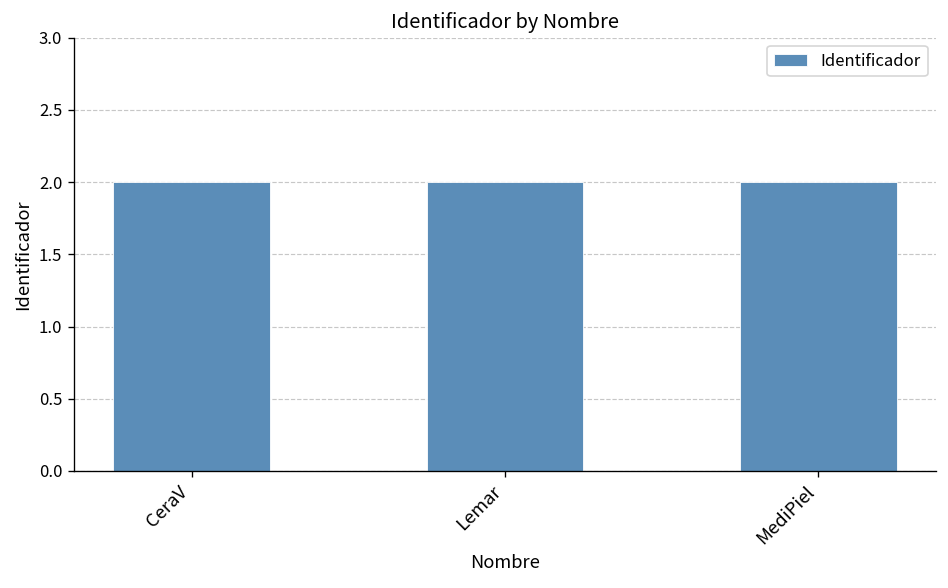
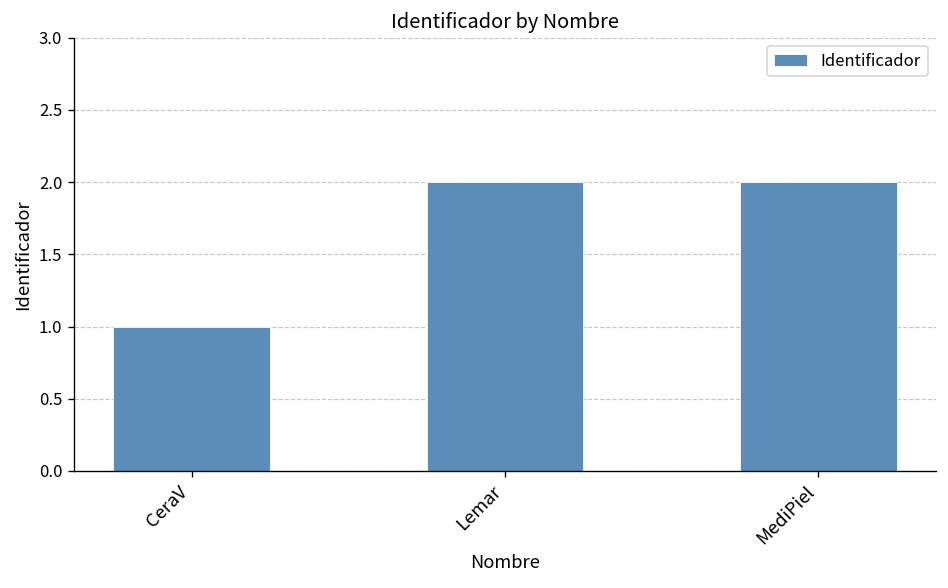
CeraV: 2 -> 1
